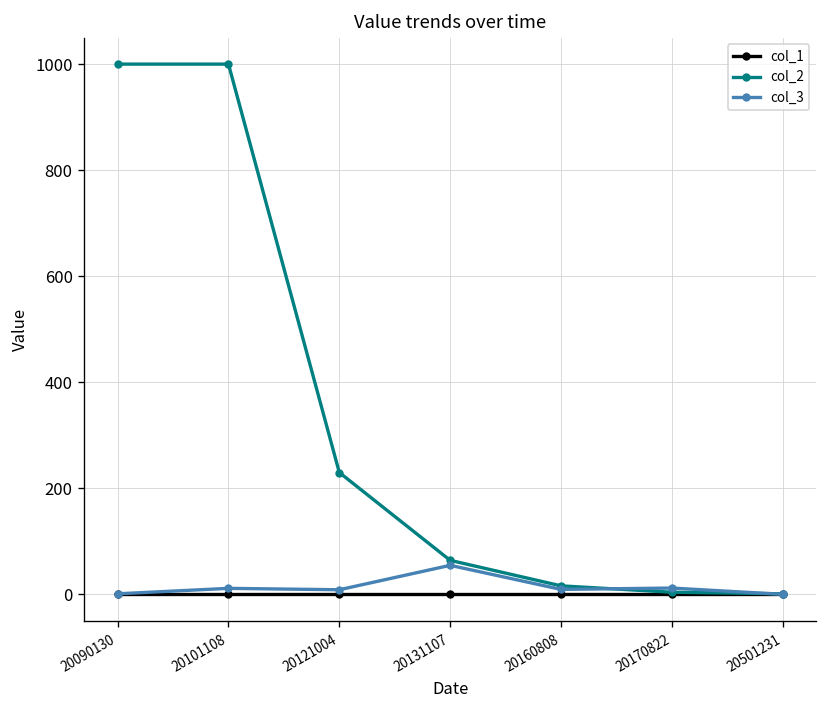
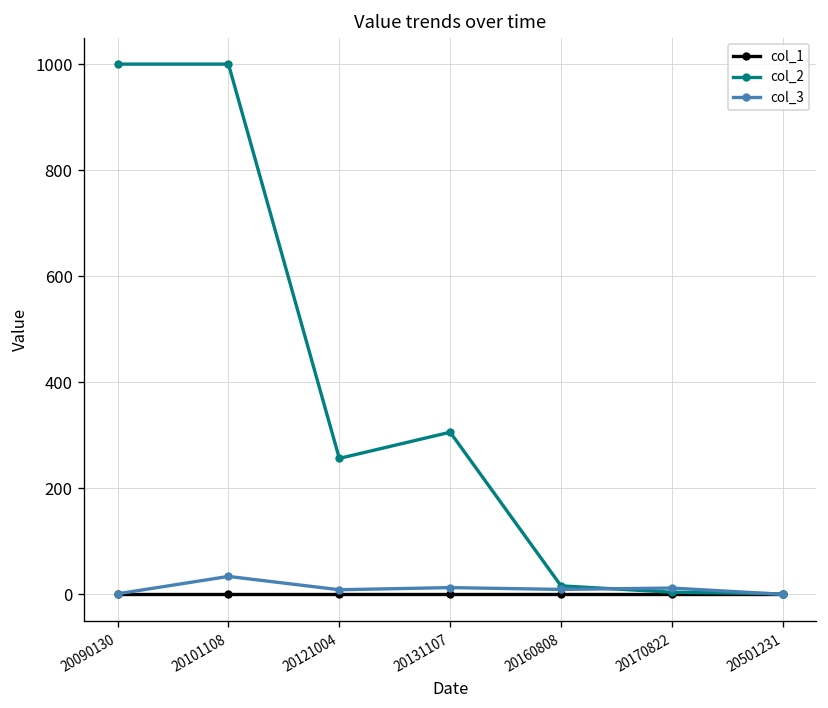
col_3, 20101108: 10 -> 30
col_2, 20121004: 230 -> 260
col_2, 20131107: 60 -> 310
col_3, 20131107: 50 -> 10
